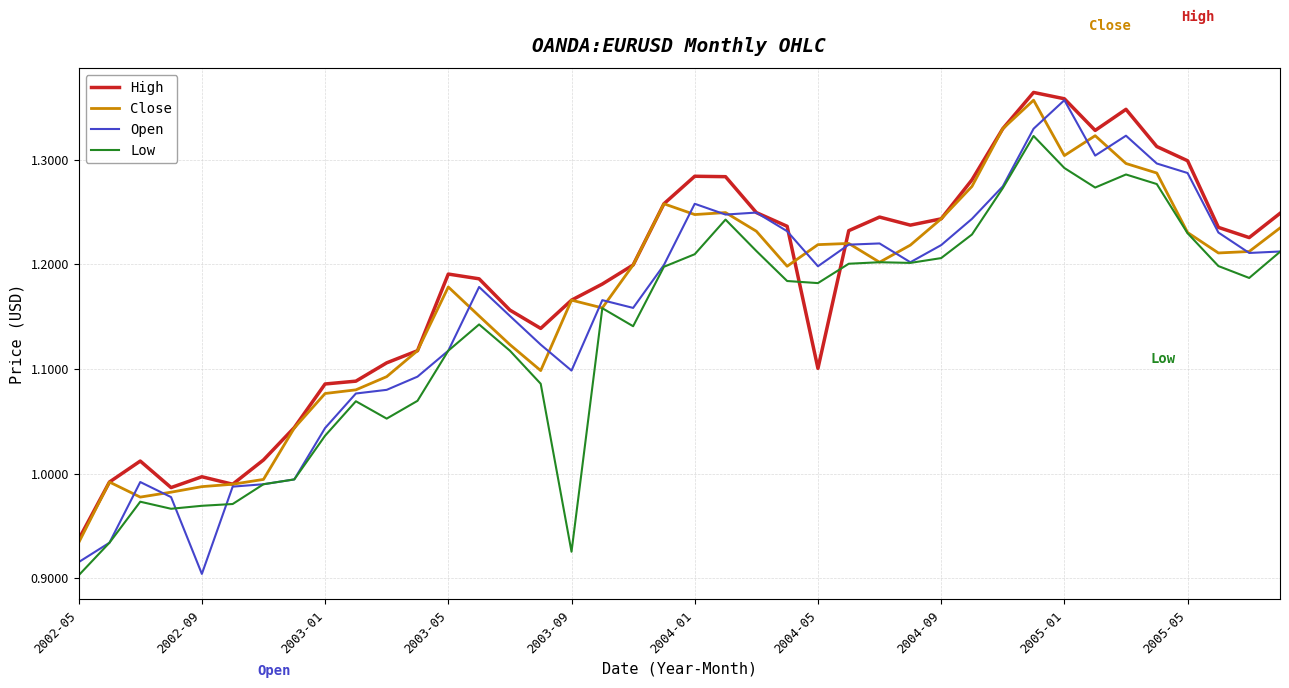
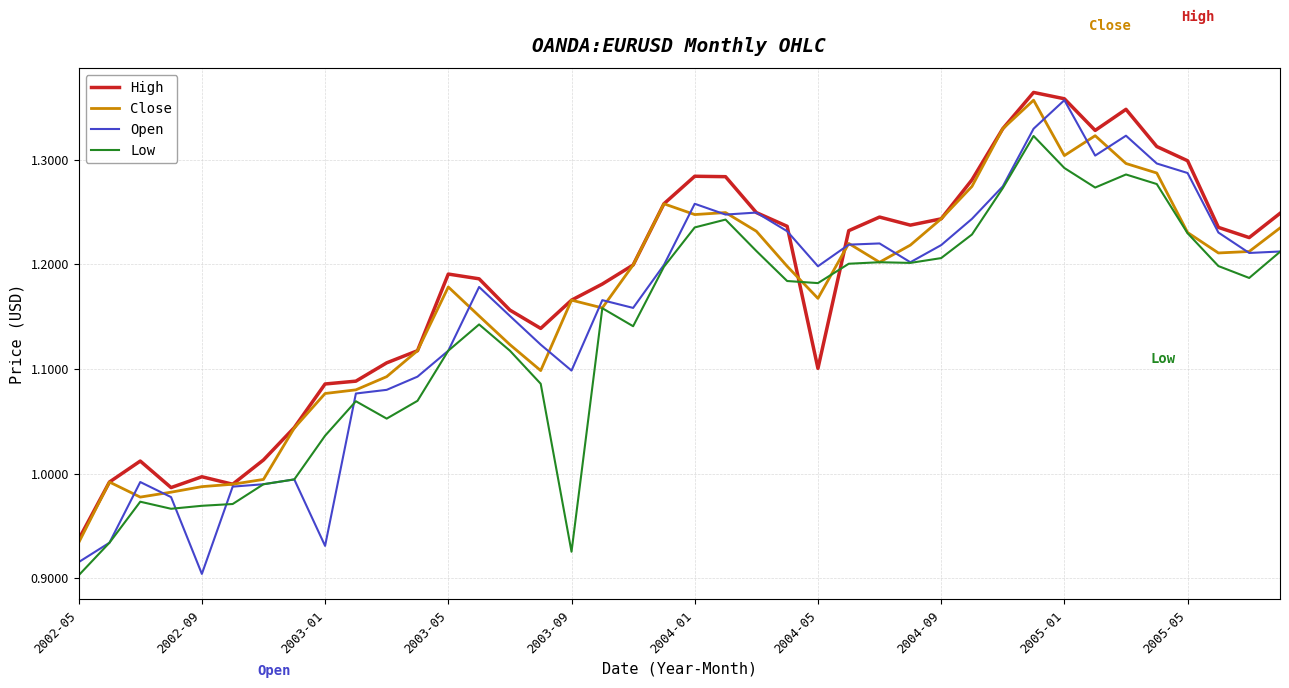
Open, 2003-01: 1.044 -> 0.931
Low, 2004-01: 1.210 -> 1.235
Close, 2004-05: 1.219 -> 1.167
